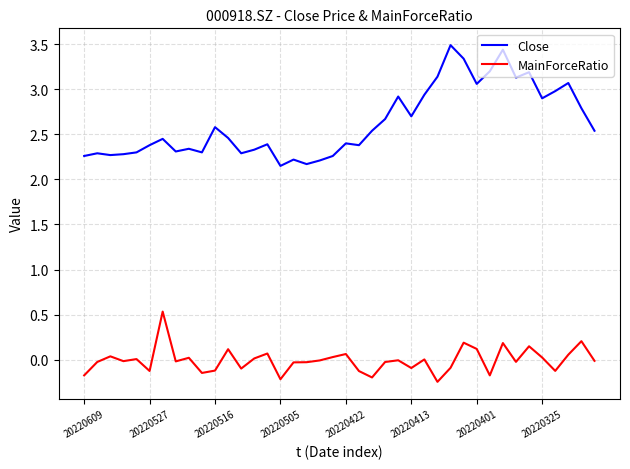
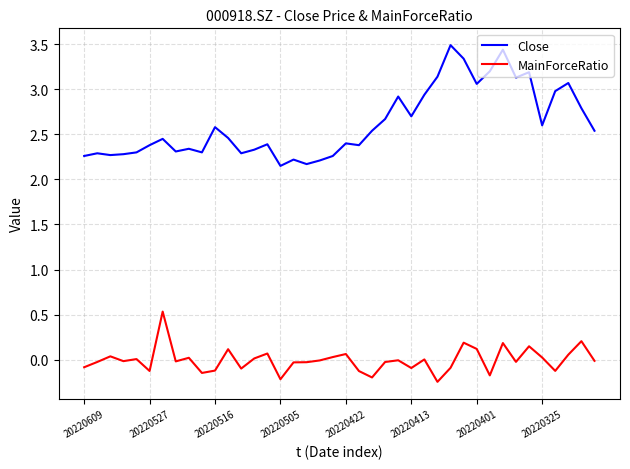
MainForceRatio, 20220609: -0.2 -> -0.1
Close, 20220325: 2.9 -> 2.6
